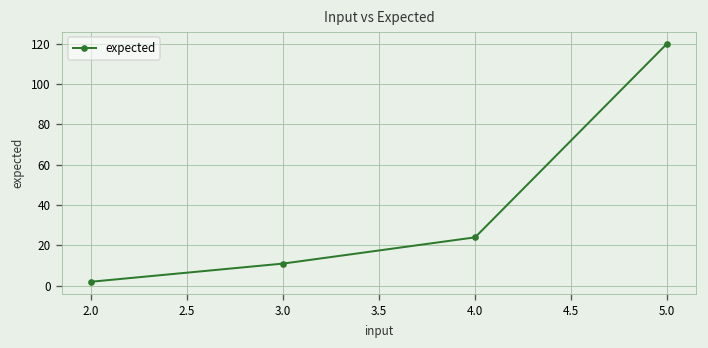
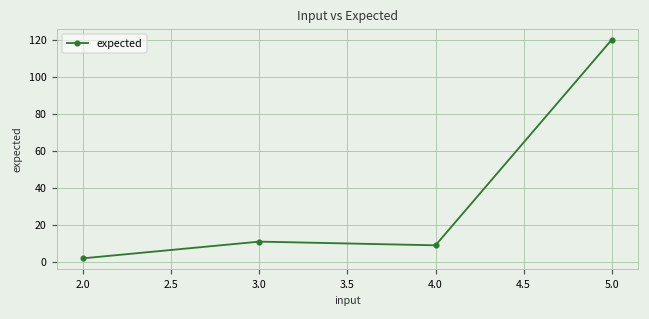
4.0: 24 -> 9
